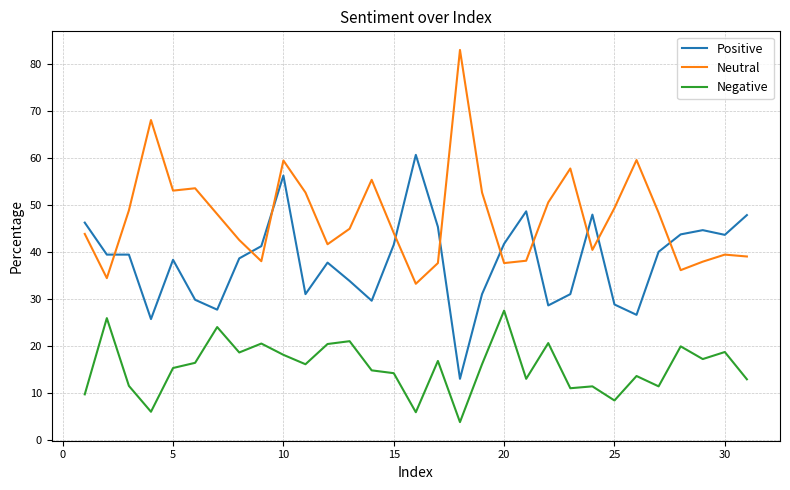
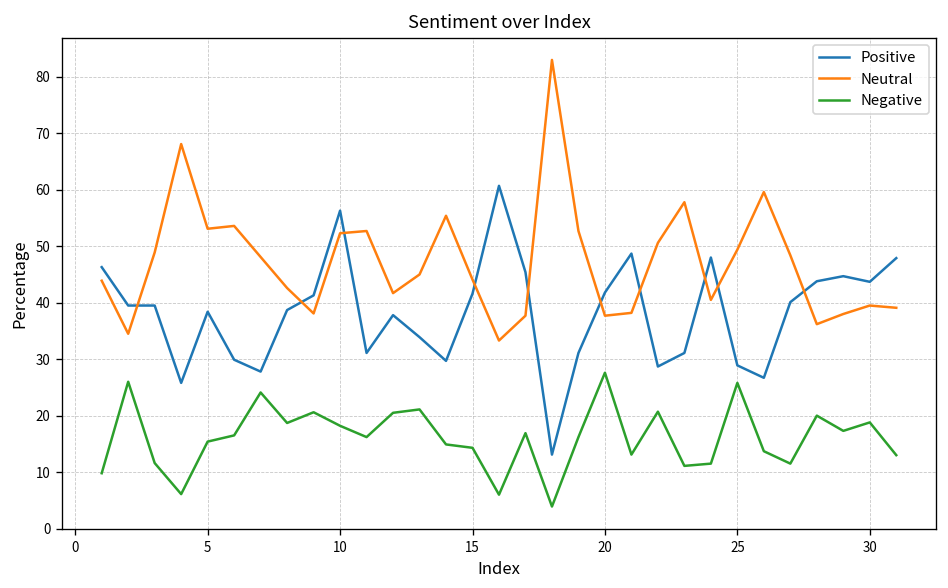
Neutral, 10: 60 -> 52
Negative, 25: 9 -> 26
